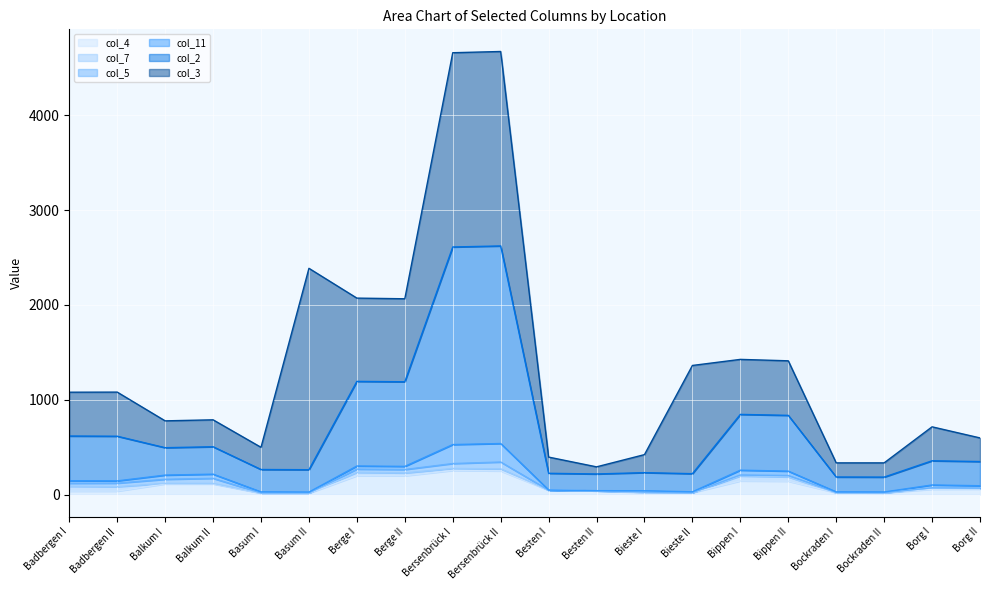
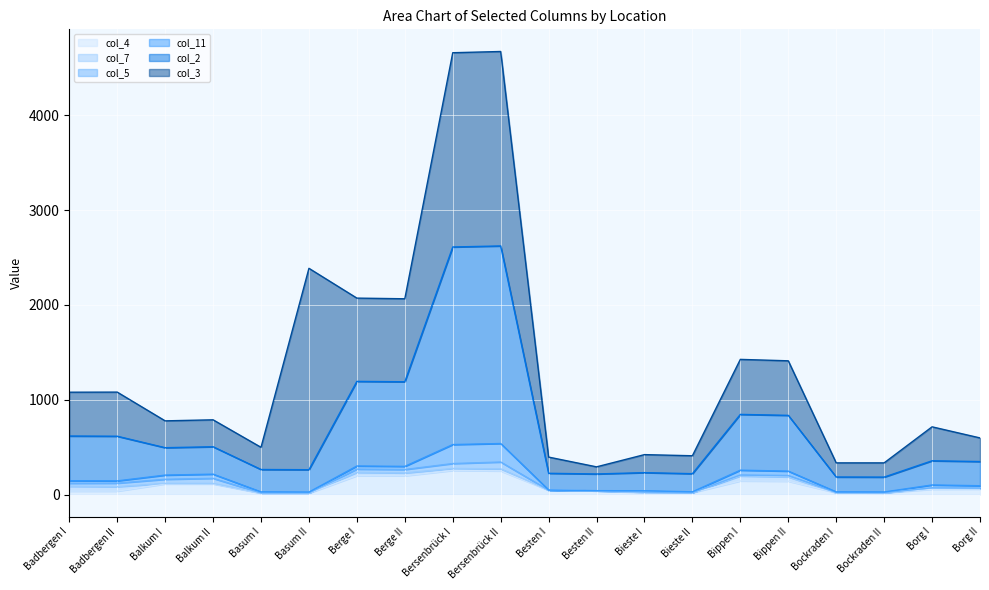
col_3, Bieste II: 1100 -> 200
